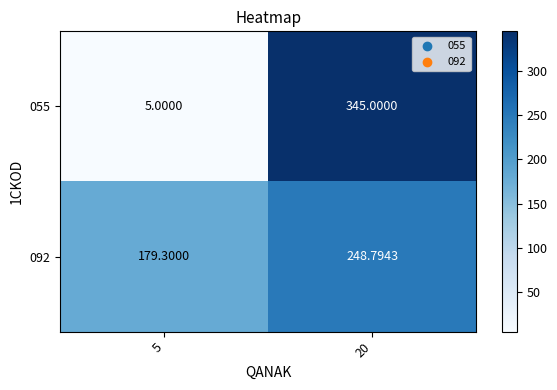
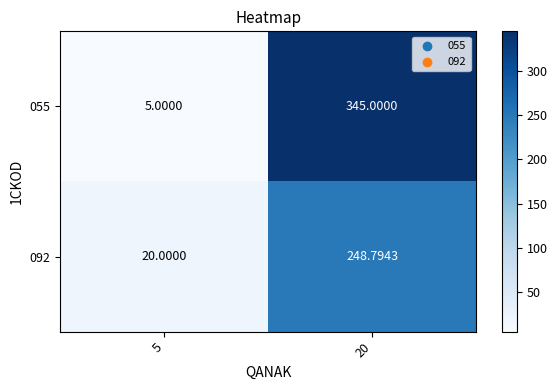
092, 5: 179.3000 -> 20.0000
